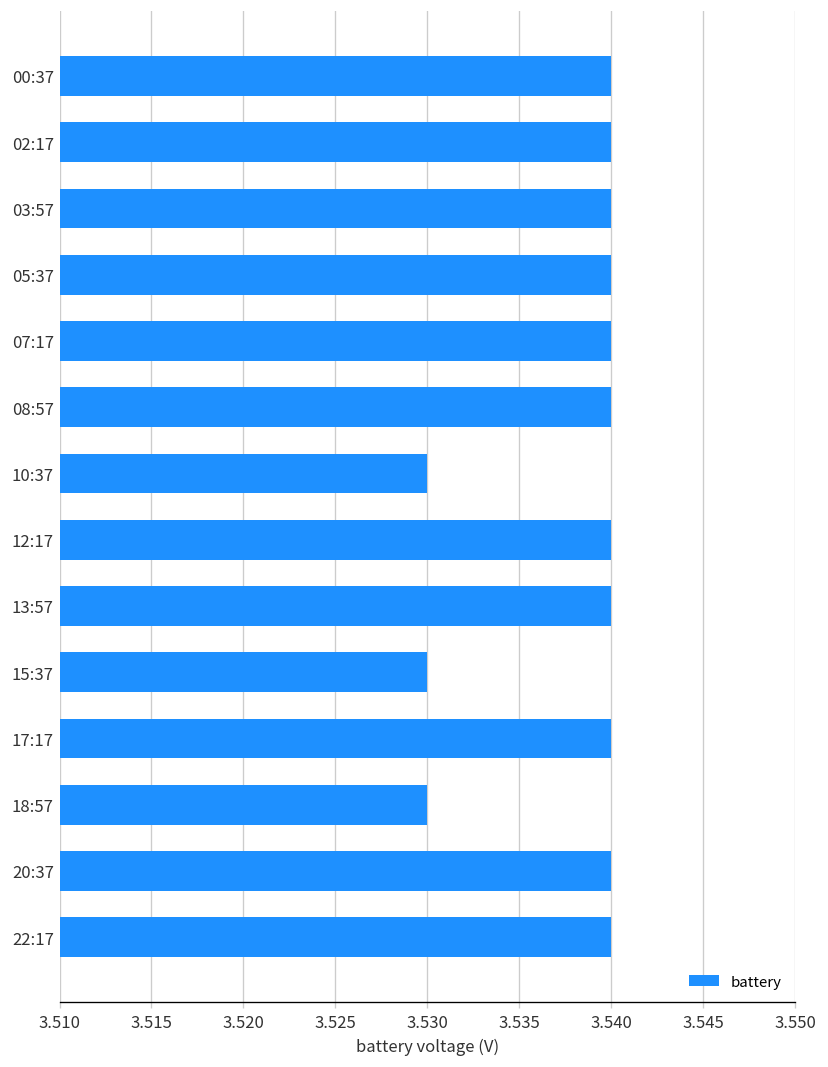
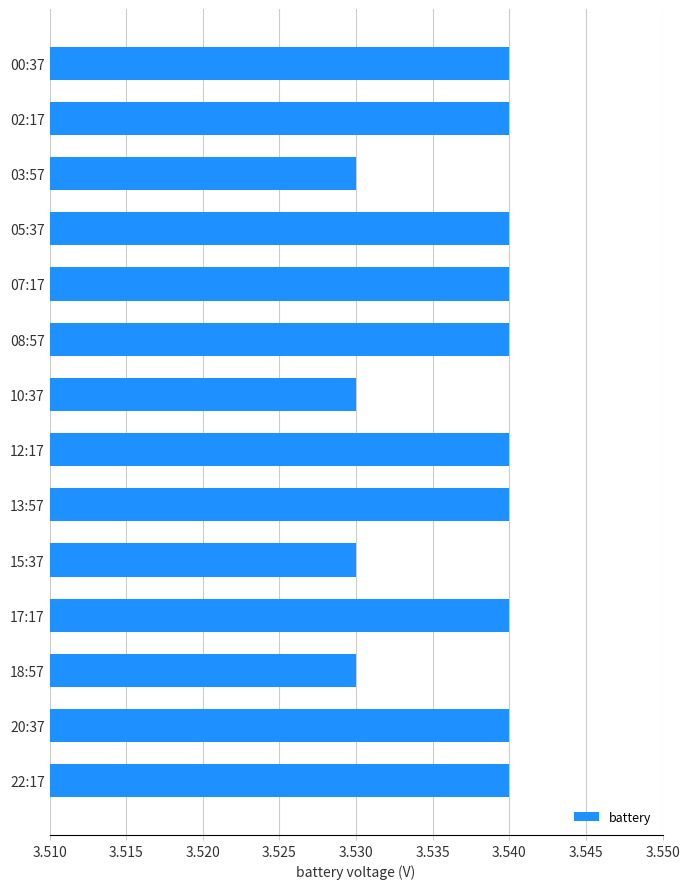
03:57: 3.54 -> 3.53
